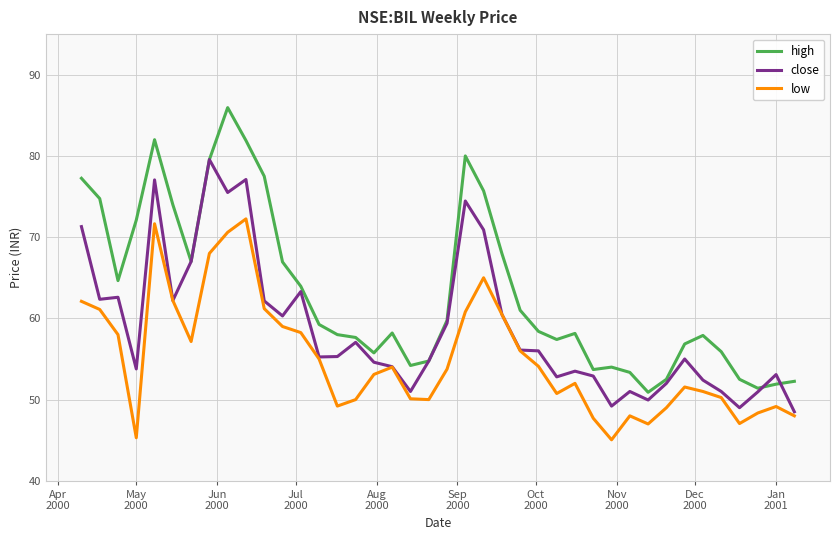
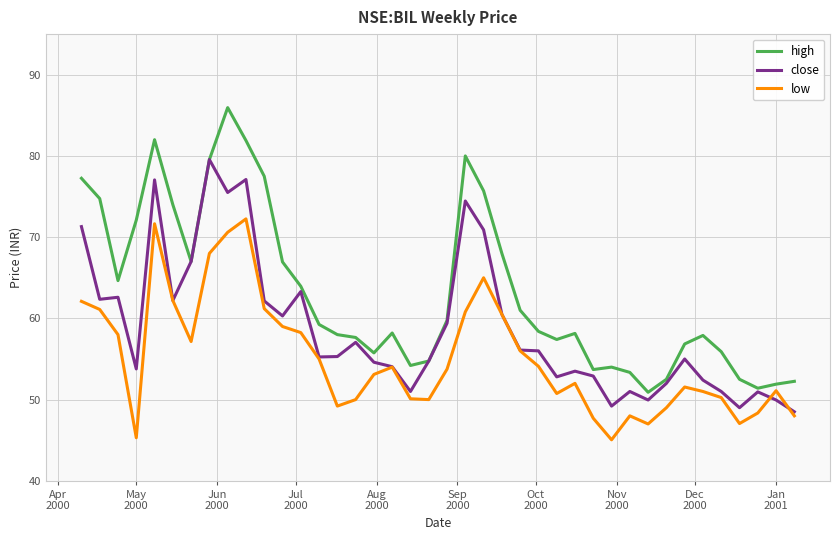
close, Jan 2001: 53 -> 50
low, Jan 2001: 49 -> 51
